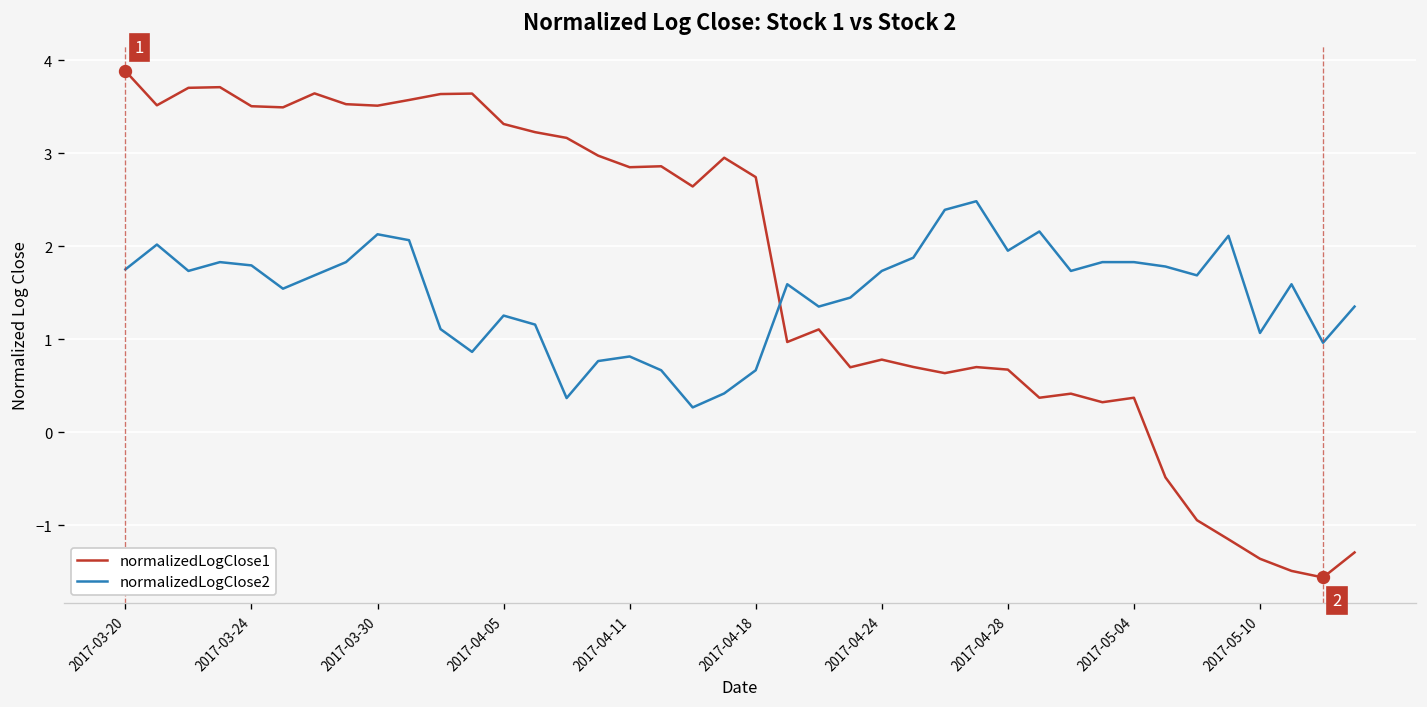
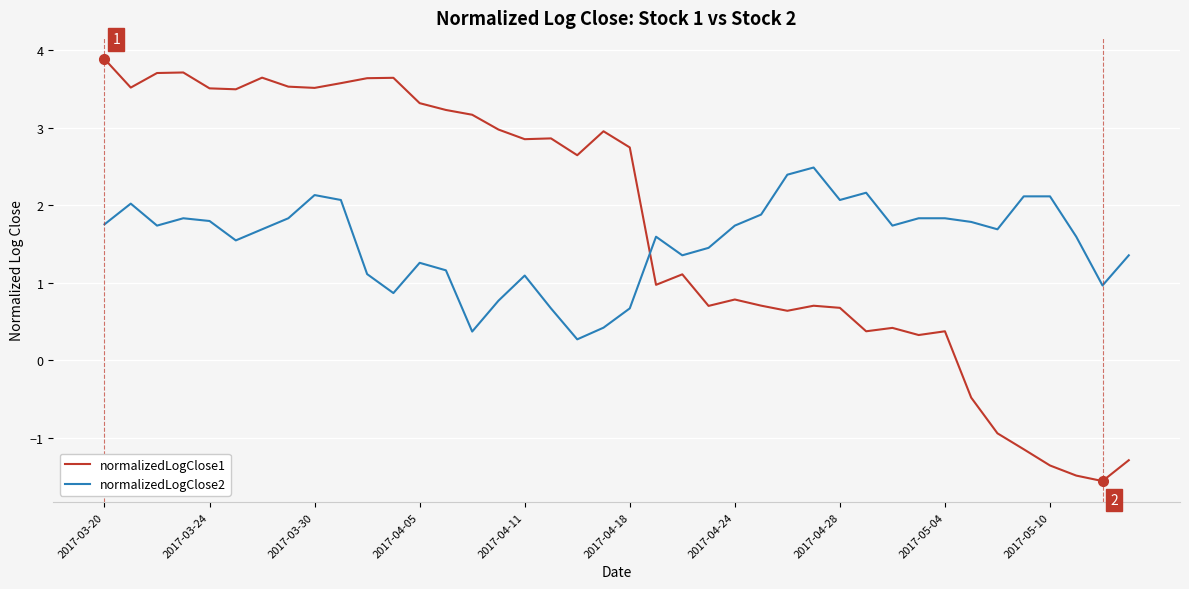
normalizedLogClose2, 2017-04-11: 0.8 -> 1.1
normalizedLogClose2, 2017-04-28: 2.0 -> 2.1
normalizedLogClose2, 2017-05-10: 1.1 -> 2.1
